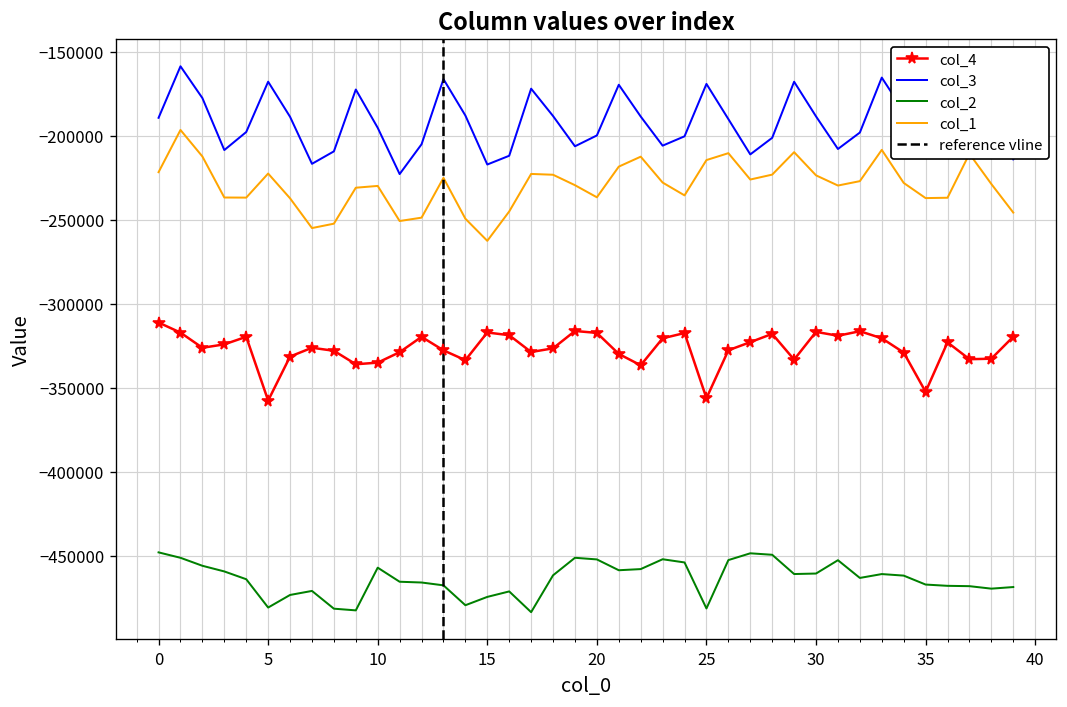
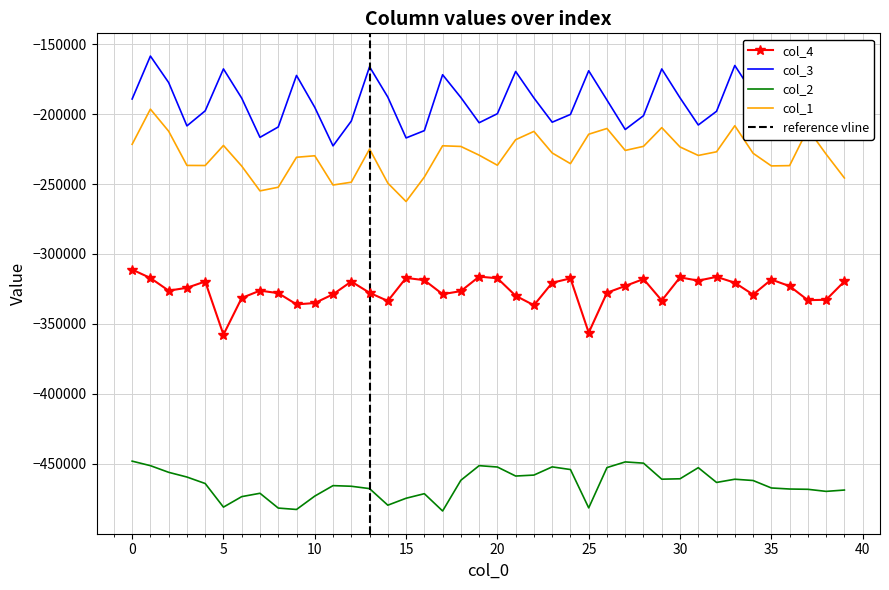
col_2, 10: -457000 -> -473000
col_4, 35: -352000 -> -318000
